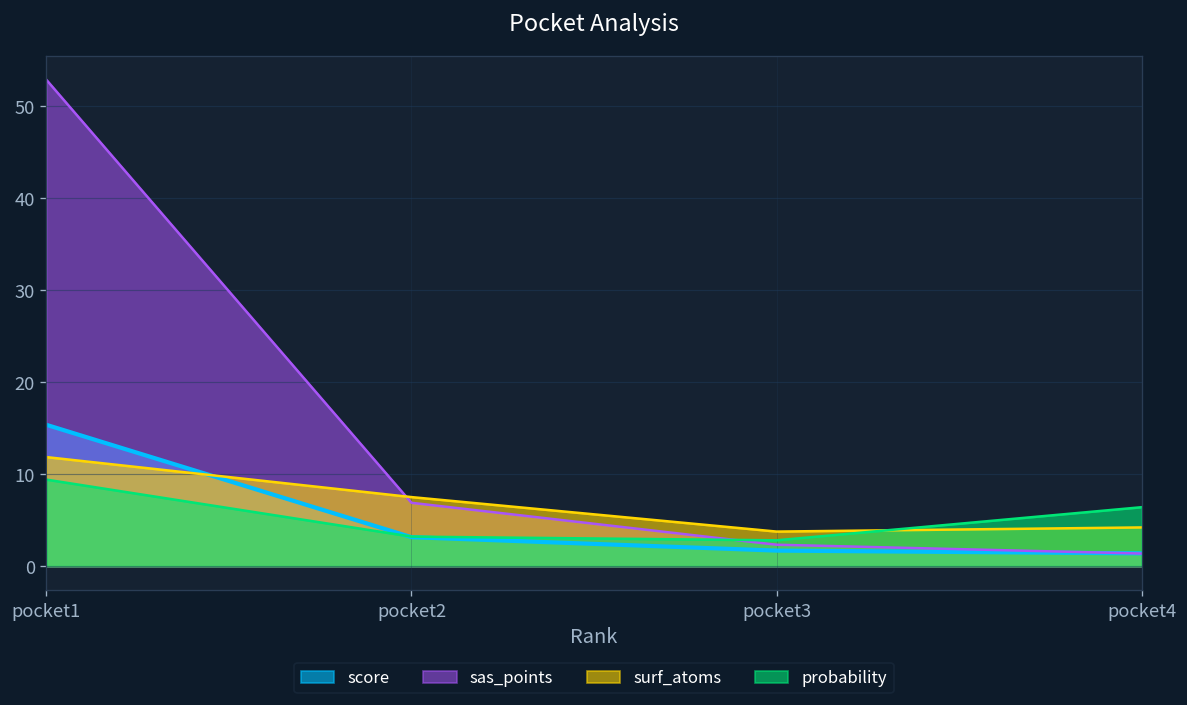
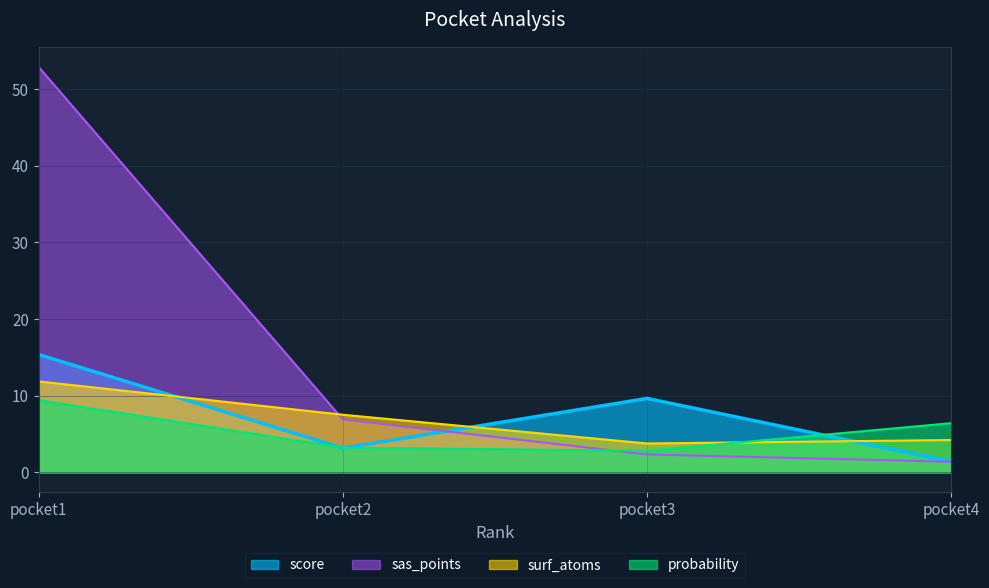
score, pocket3: 2 -> 10
